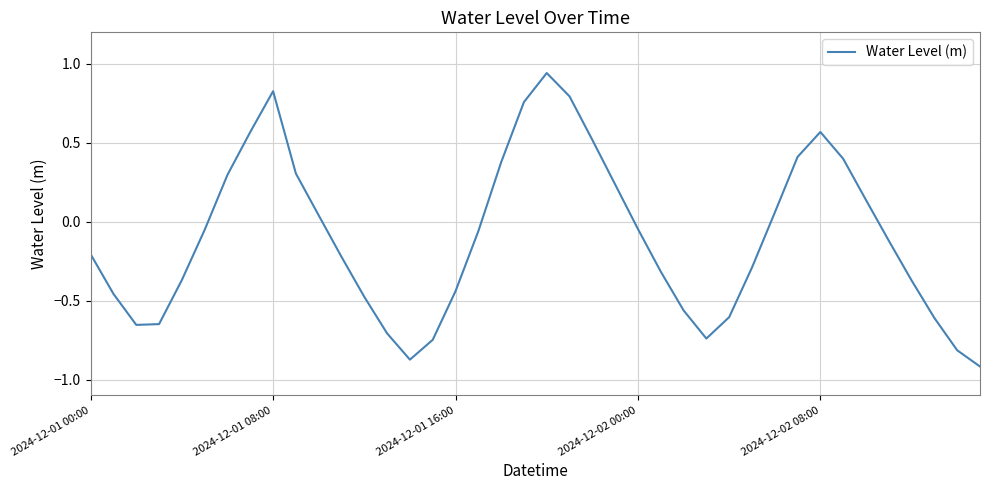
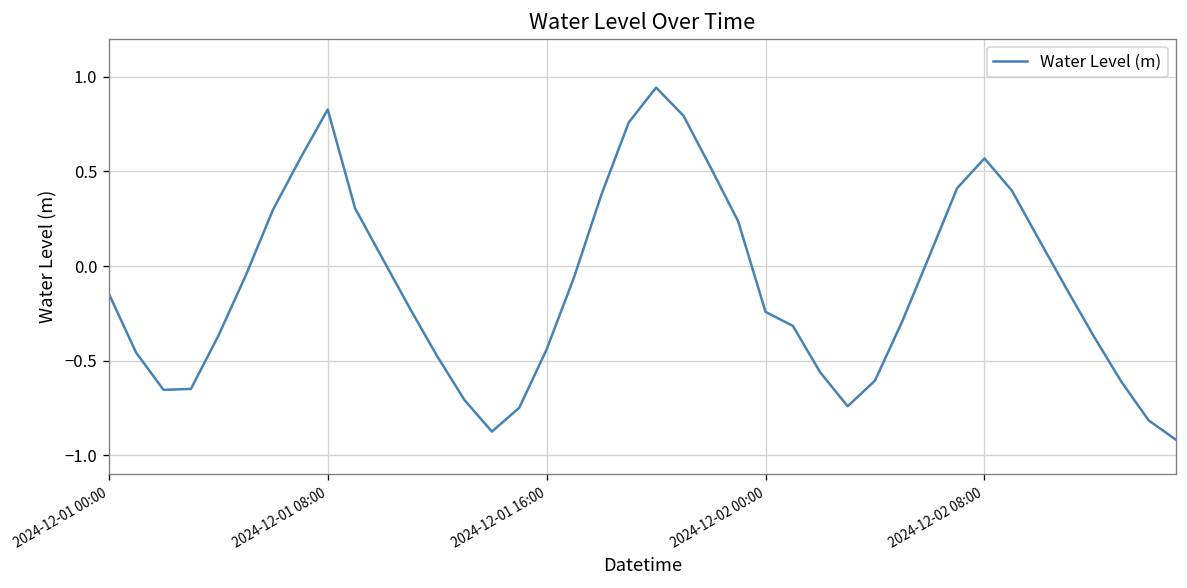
2024-12-01 00:00: -0.21 -> -0.15
2024-12-02 00:00: -0.05 -> -0.24
